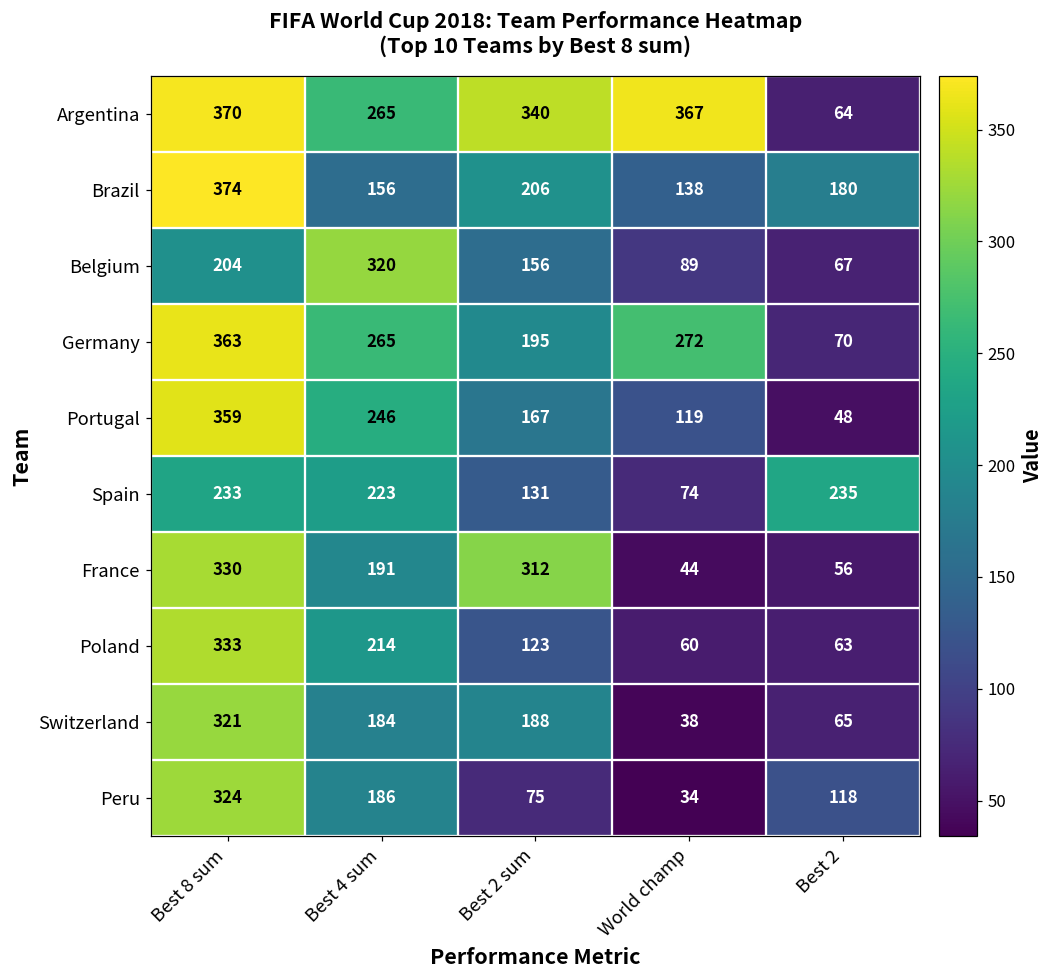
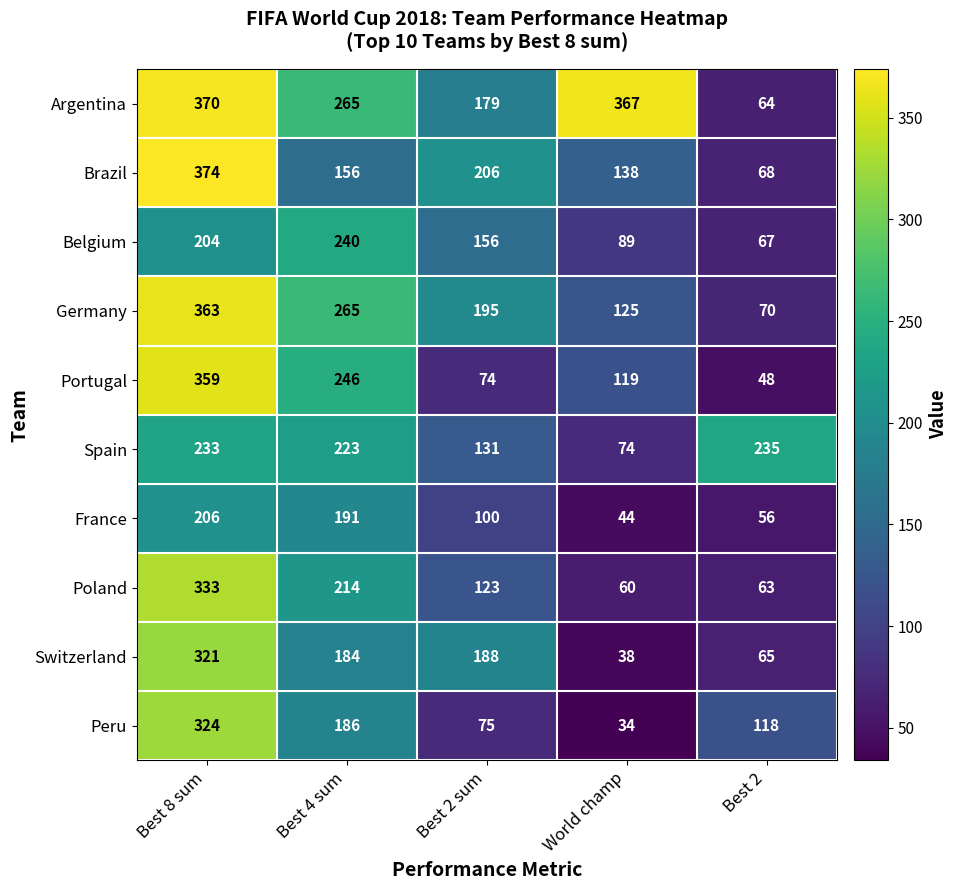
Argentina, Best 2 sum: 340 -> 179
Brazil, Best 2: 180 -> 68
Belgium, Best 4 sum: 320 -> 240
Germany, World champ: 272 -> 125
Portugal, Best 2 sum: 167 -> 74
France, Best 8 sum: 330 -> 206
France, Best 2 sum: 312 -> 100
